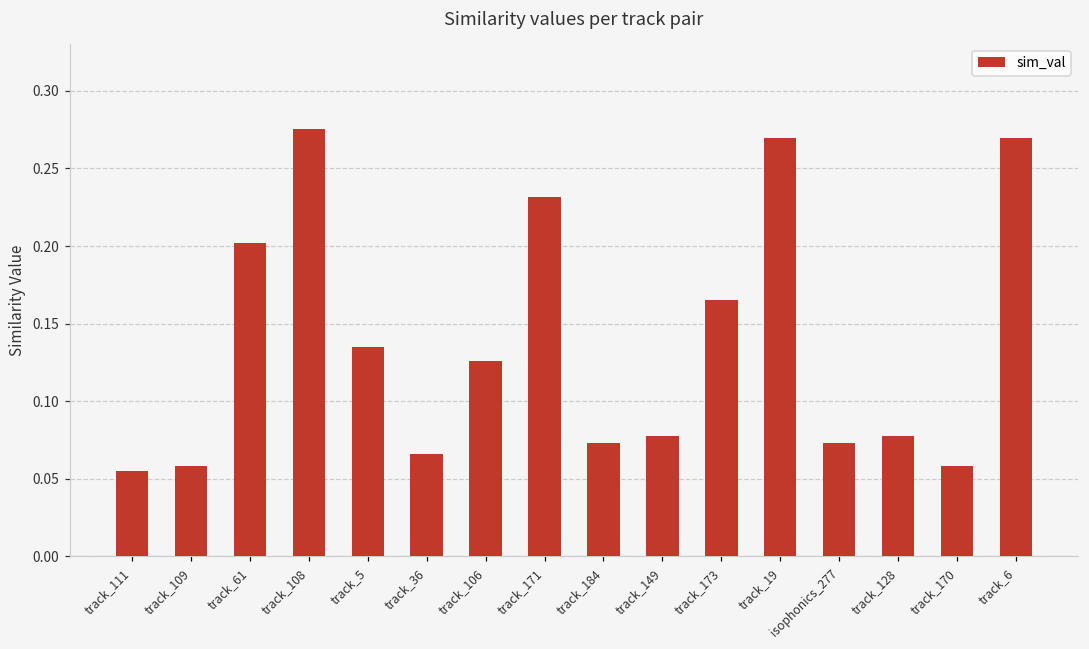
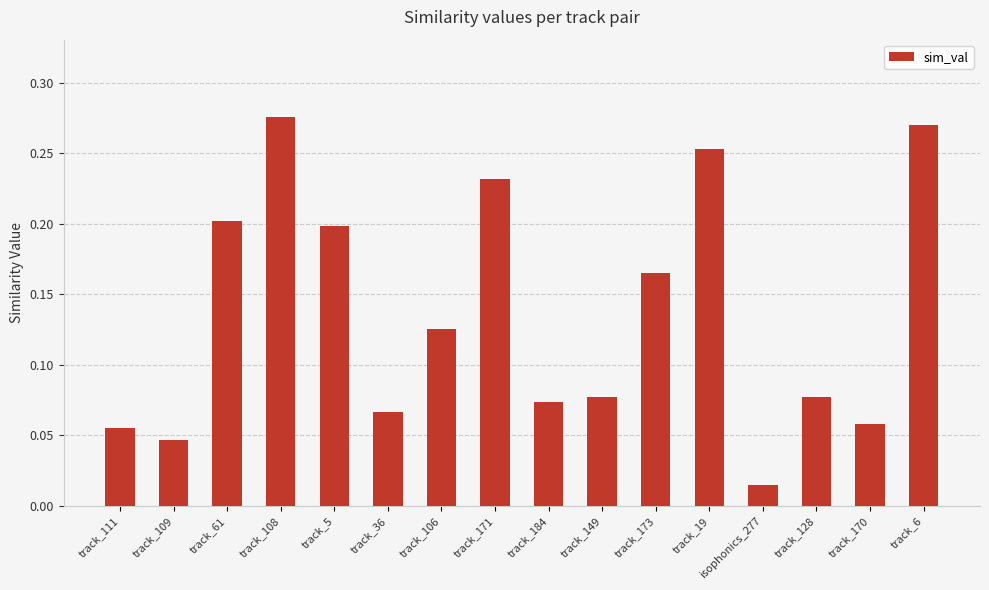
track_109: 0.058 -> 0.046
track_5: 0.135 -> 0.199
track_19: 0.270 -> 0.253
isophonics_277: 0.073 -> 0.015
